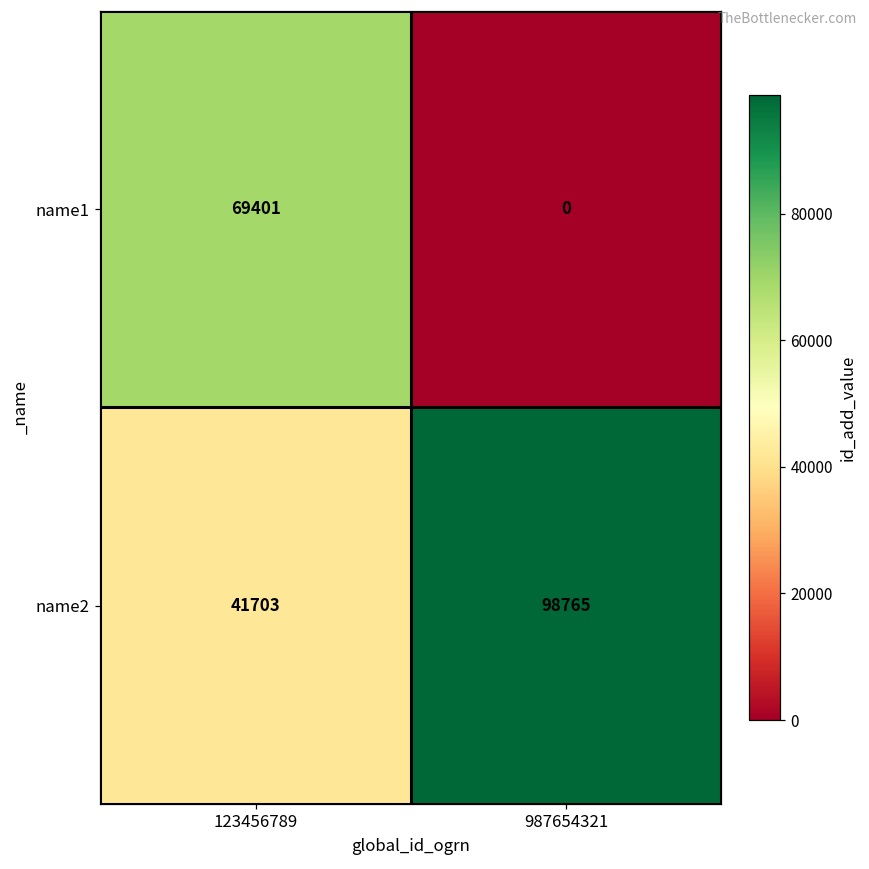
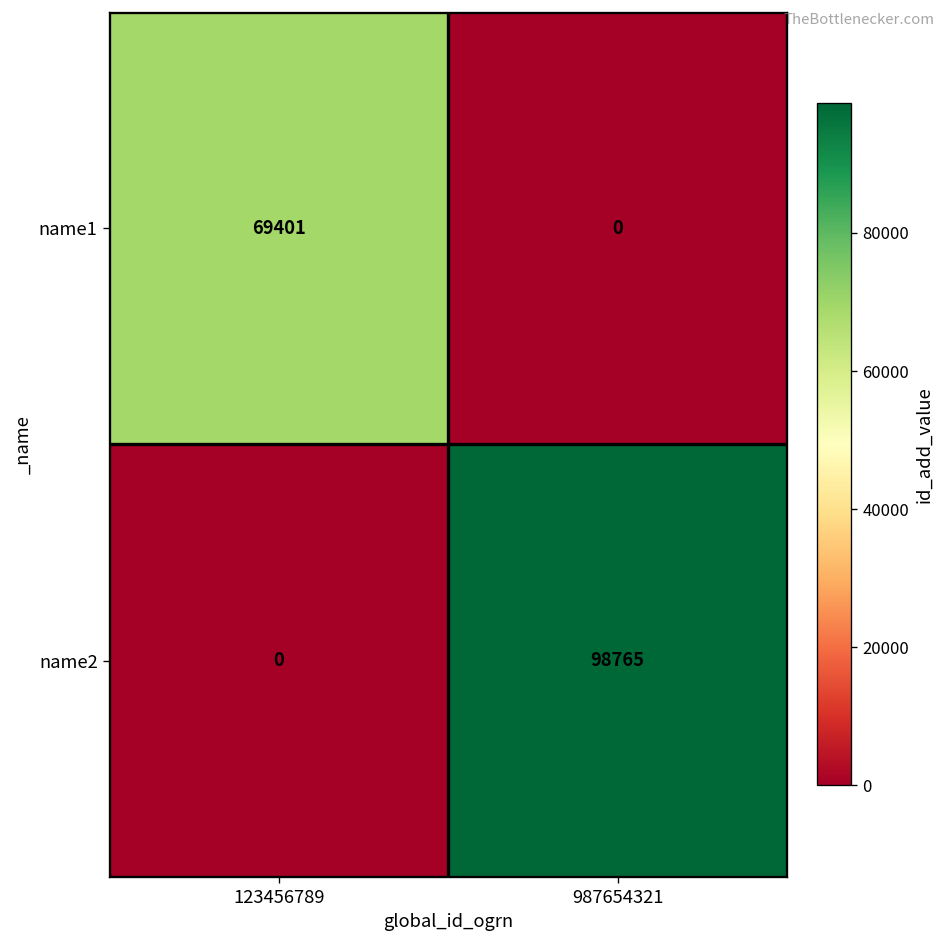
name2, 123456789: 41703 -> 0
